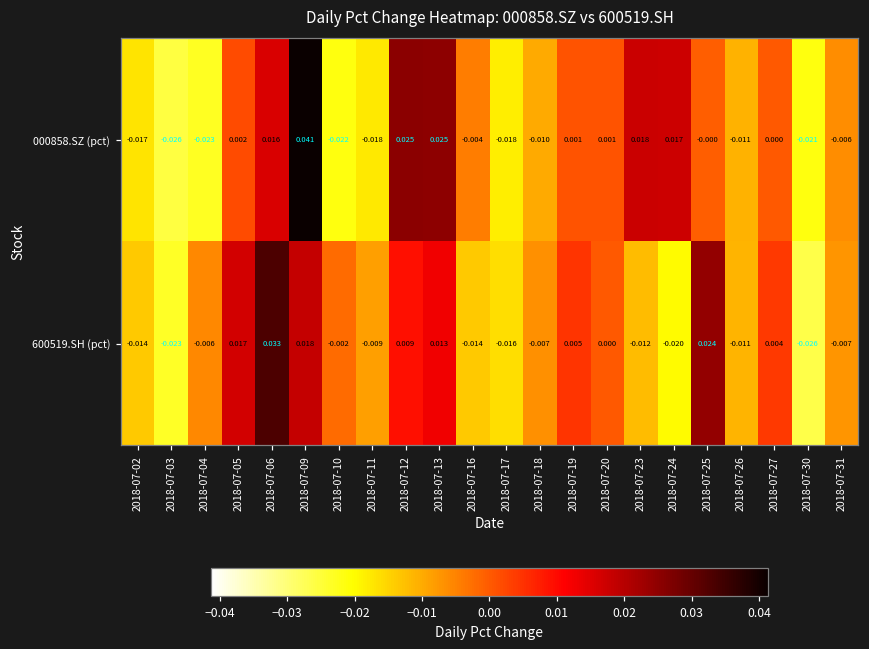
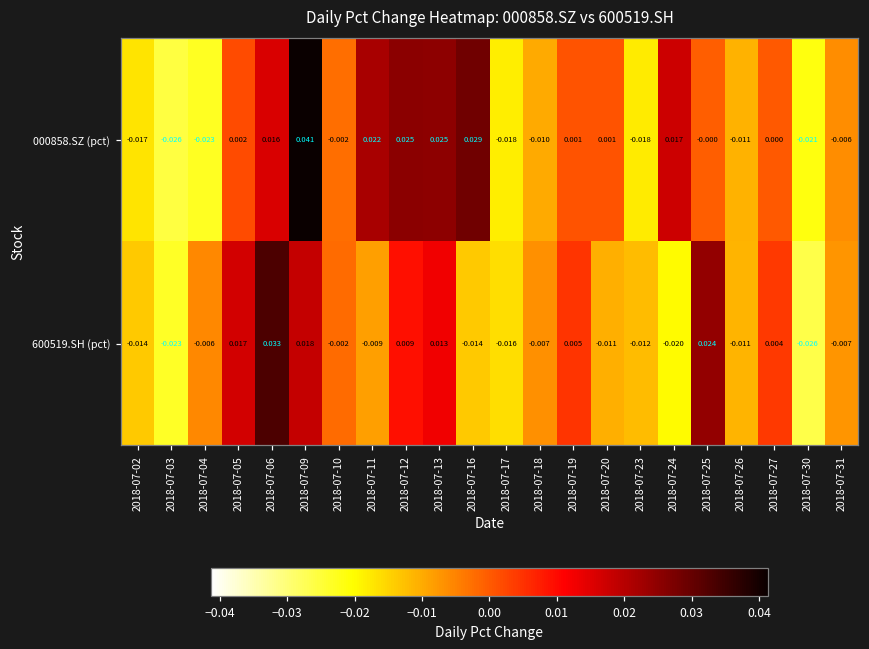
000858.SZ (pct), 2018-07-10: -0.022 -> -0.002
000858.SZ (pct), 2018-07-11: -0.018 -> 0.022
000858.SZ (pct), 2018-07-16: -0.004 -> 0.029
000858.SZ (pct), 2018-07-23: 0.018 -> -0.018
600519.SH (pct), 2018-07-20: 0.000 -> -0.011
